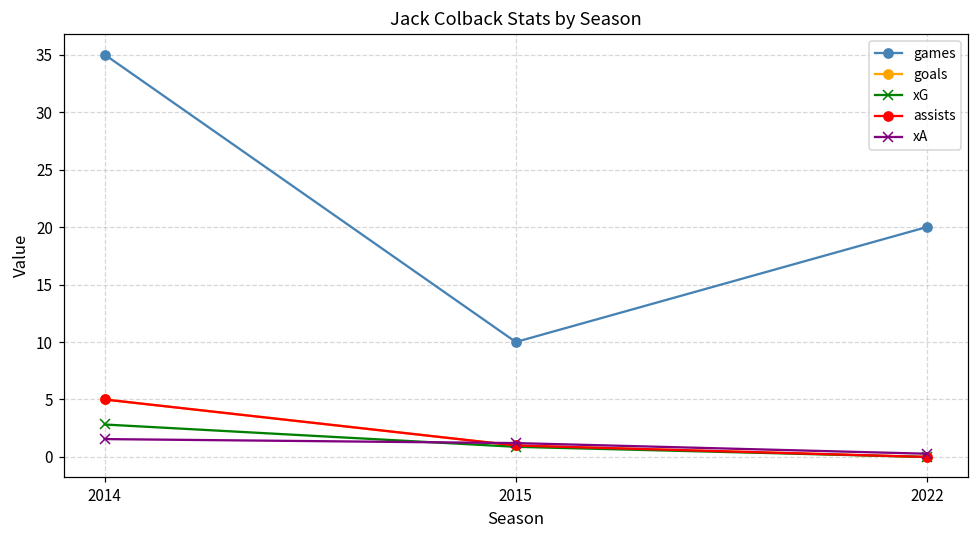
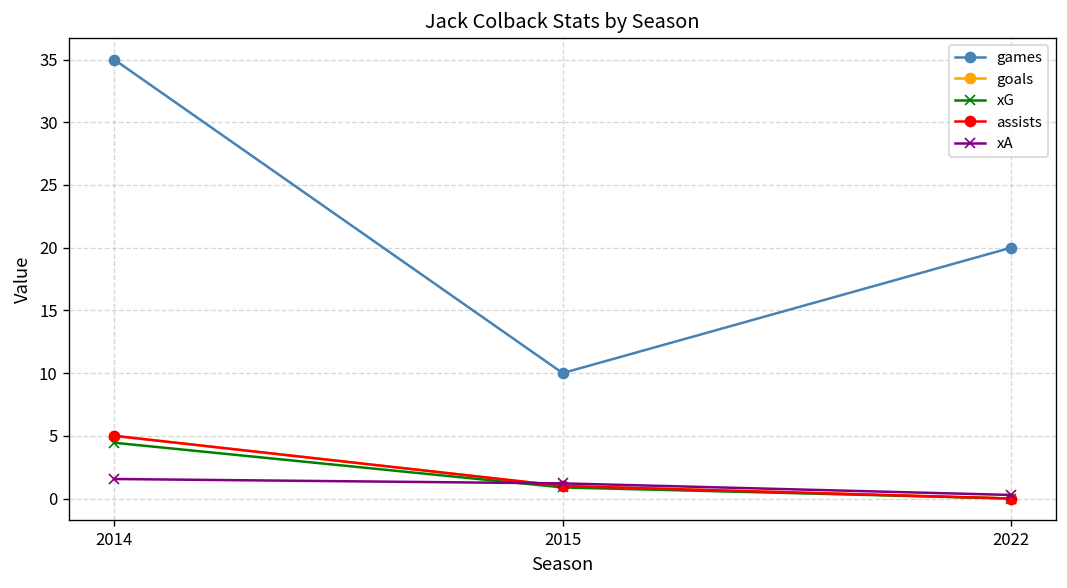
xG, 2014: 2.8 -> 4.4
